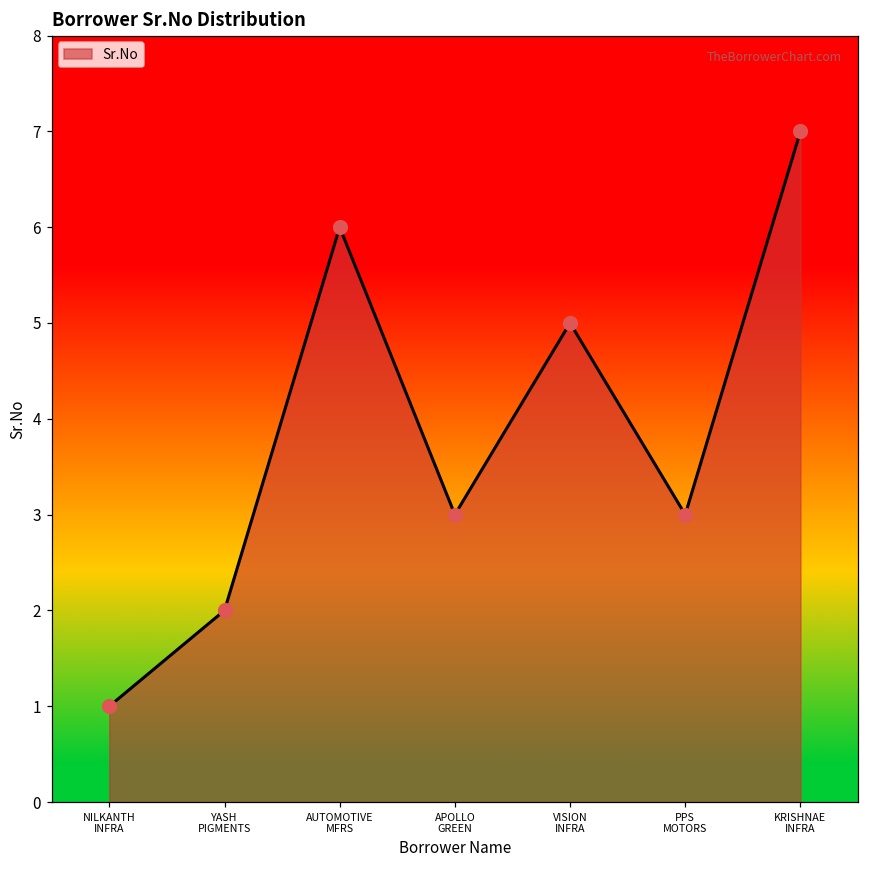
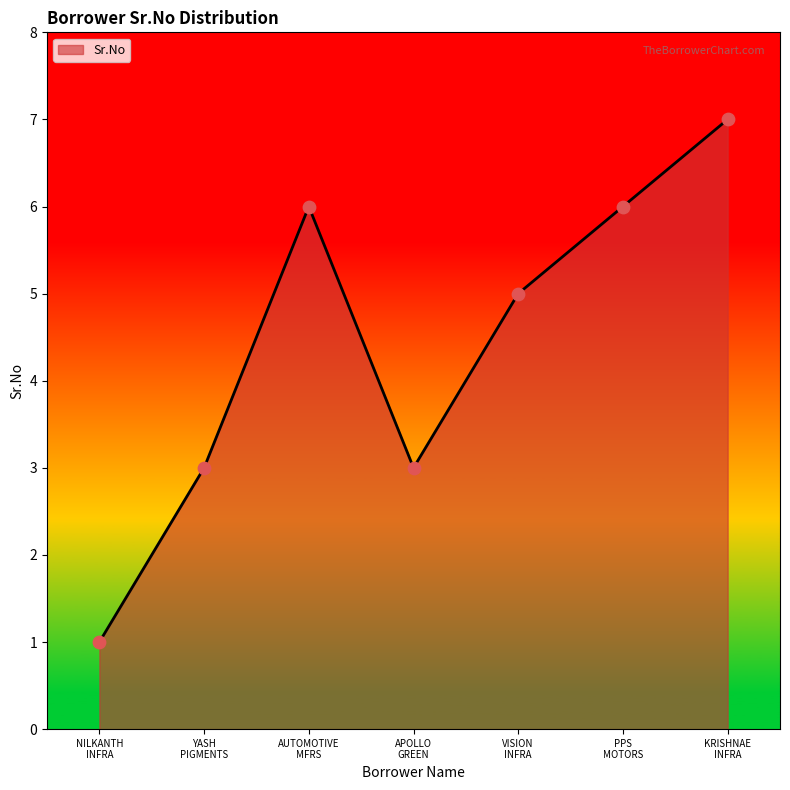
YASH PIGMENTS: 2 -> 3
PPS MOTORS: 3 -> 6
